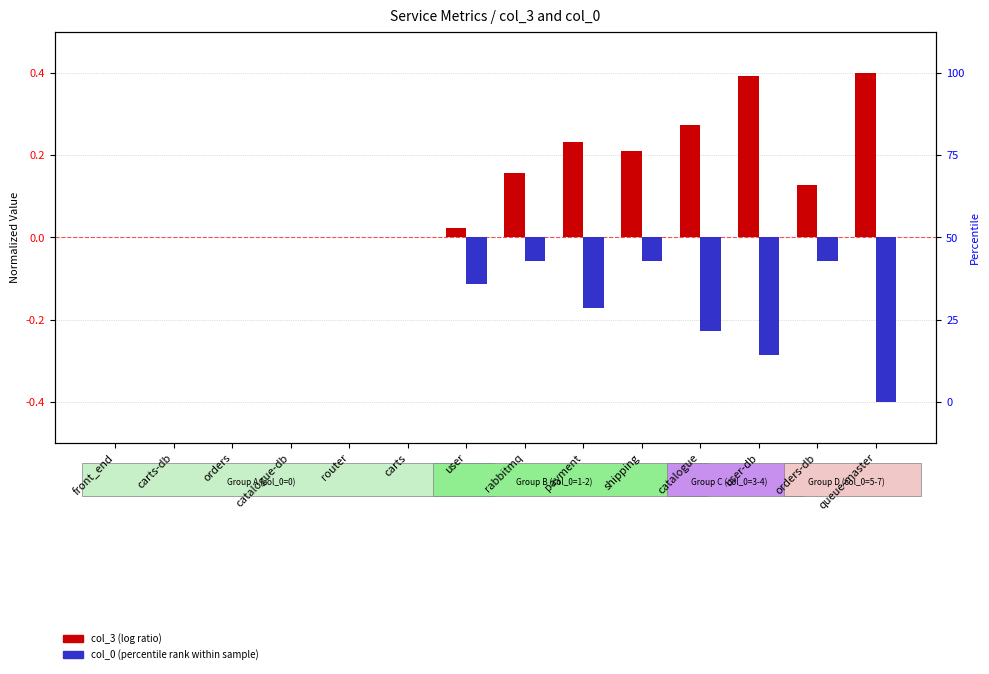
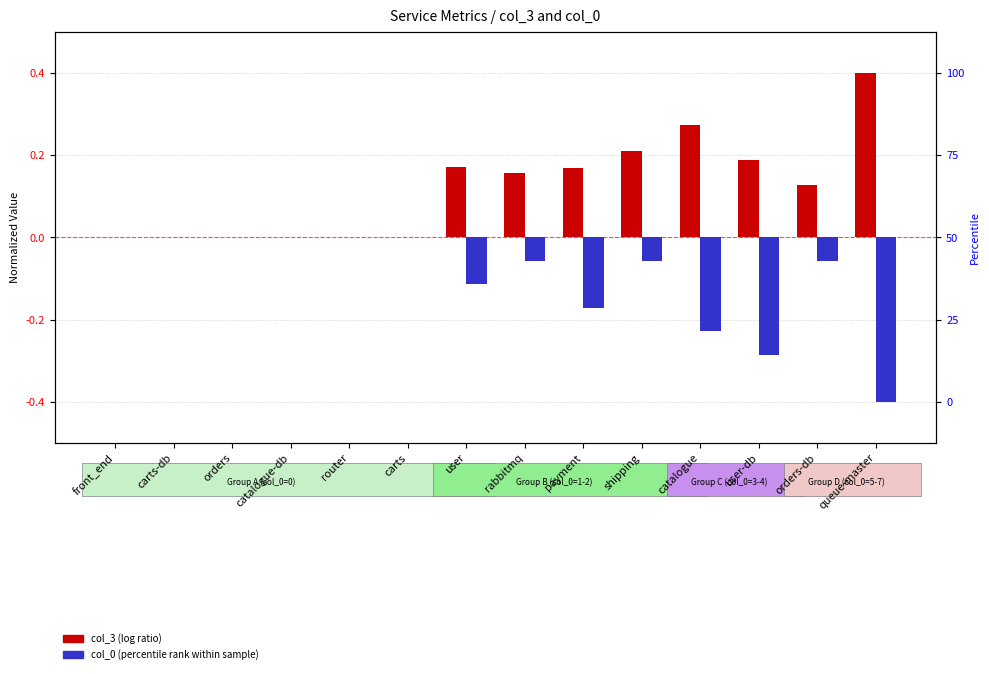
col_3 (log ratio), user: 0.02 -> 0.17
col_3 (log ratio), payment: 0.23 -> 0.17
col_3 (log ratio), user-db: 0.39 -> 0.19
